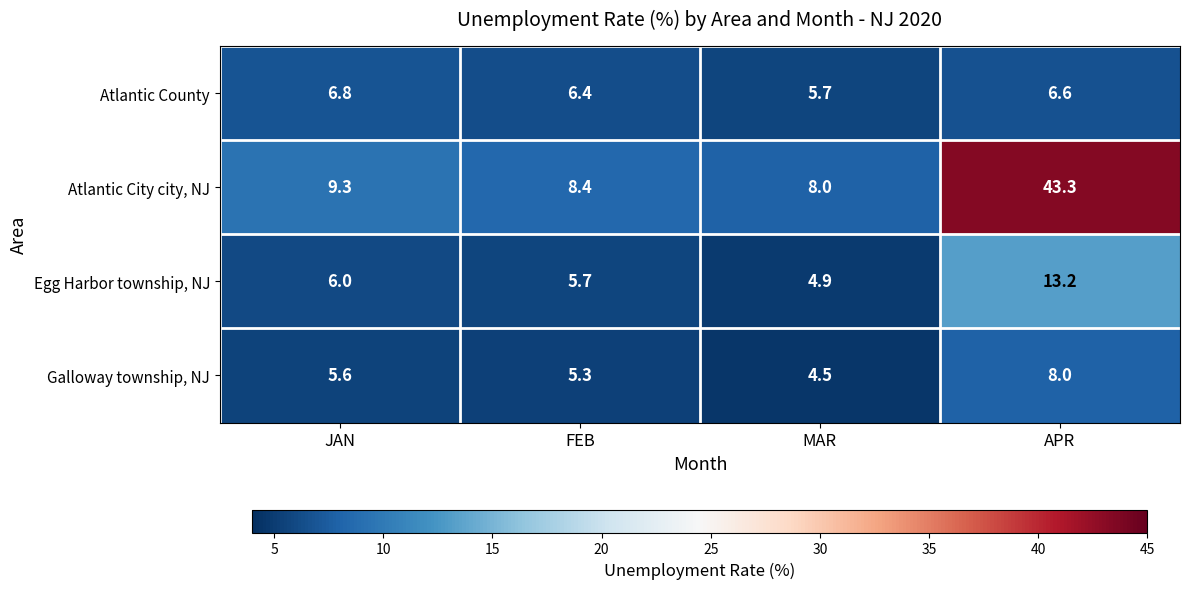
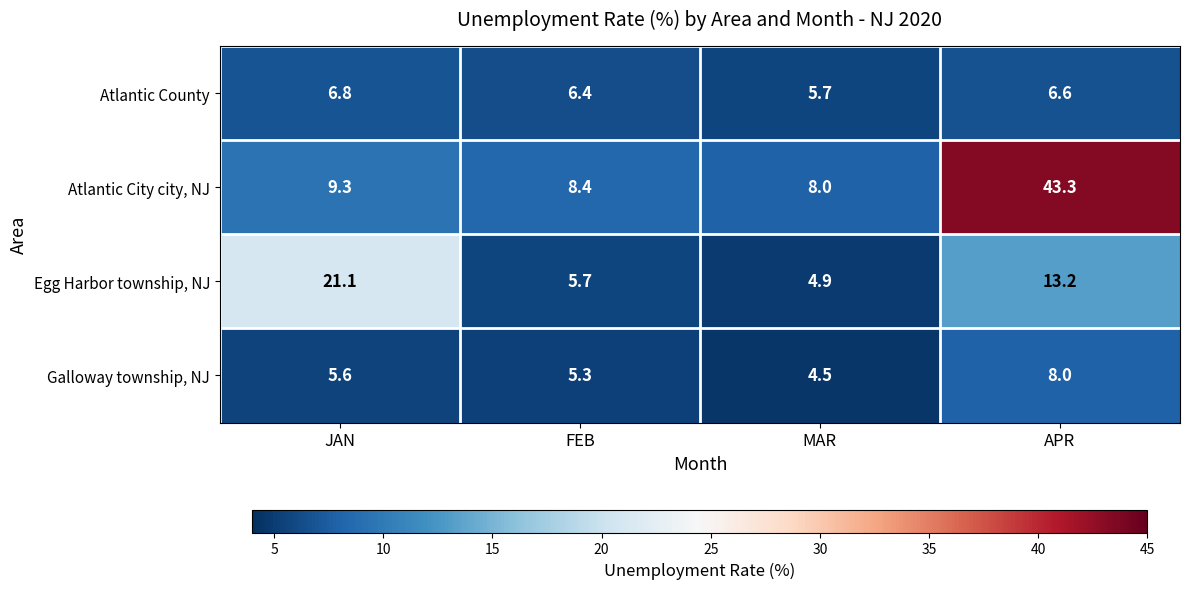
Egg Harbor township, NJ, JAN: 6.0 -> 21.1
